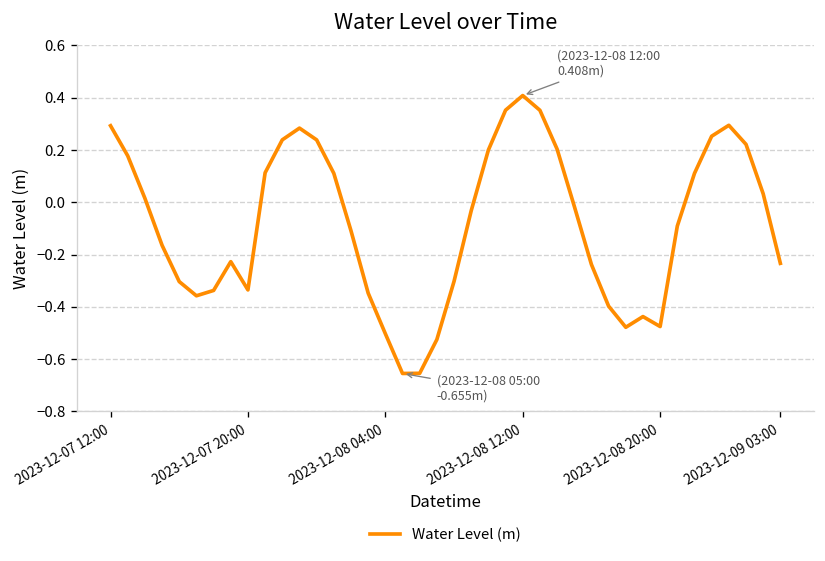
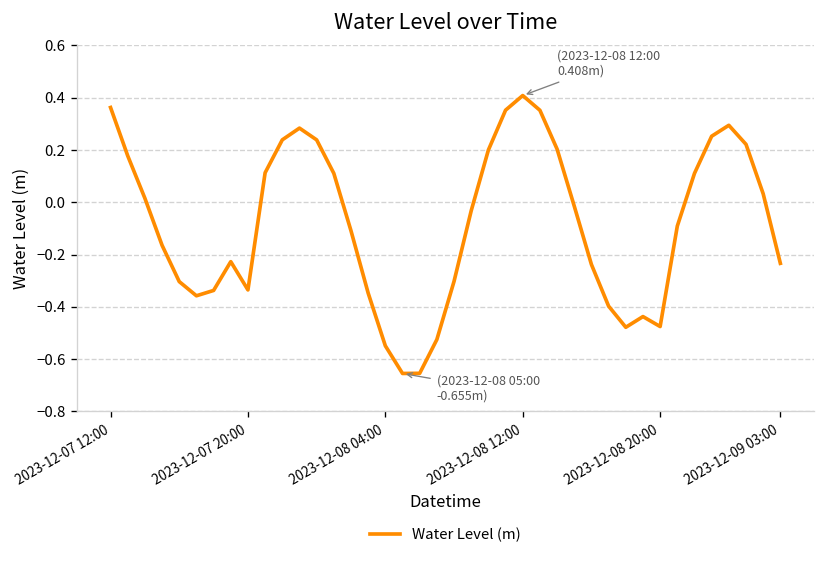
2023-12-07 12:00: 0.29 -> 0.36
2023-12-08 04:00: -0.50 -> -0.55
